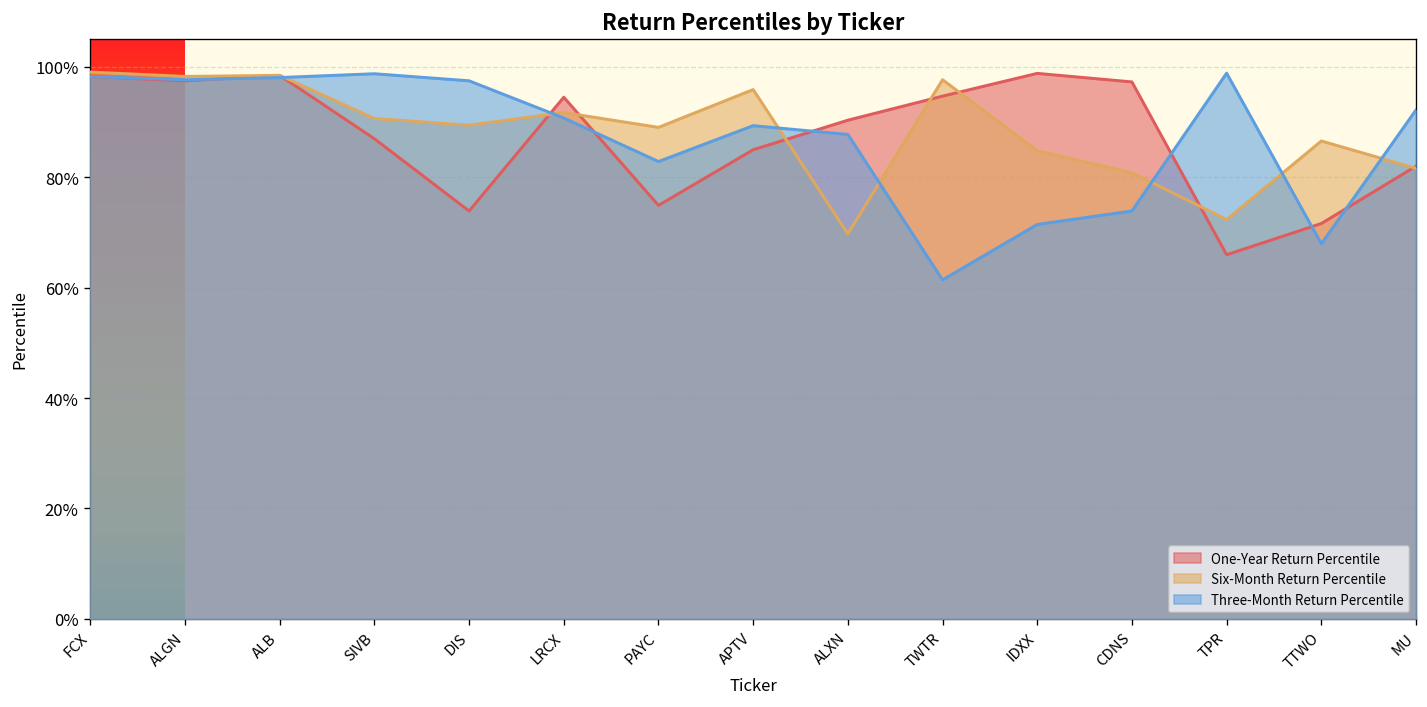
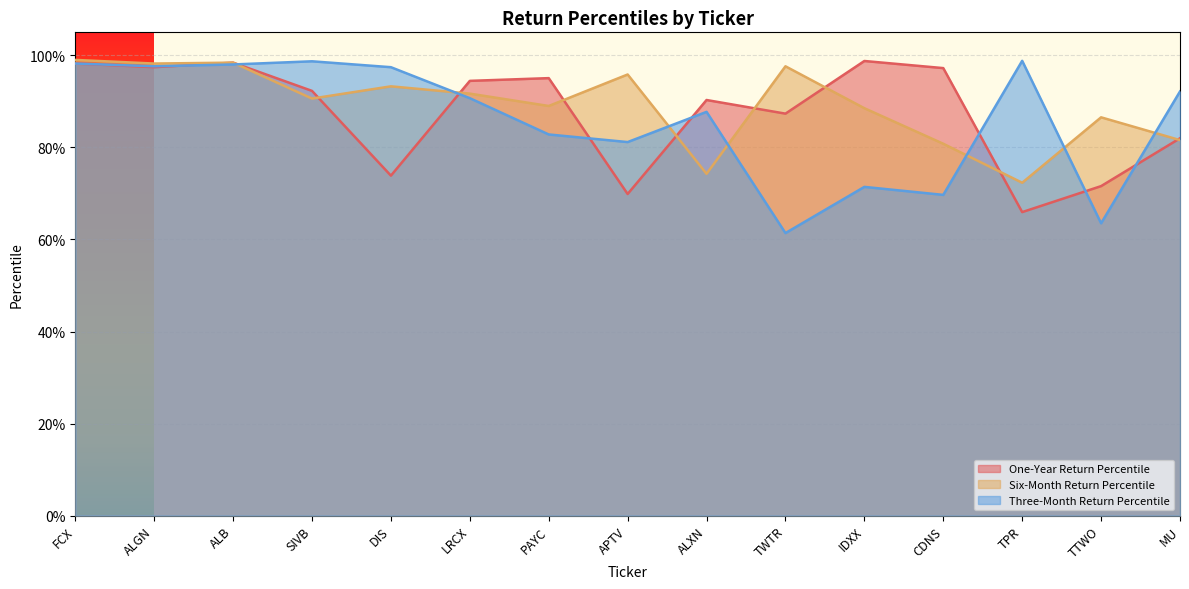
One-Year Return Percentile, SIVB: 87% -> 92%
Six-Month Return Percentile, DIS: 89% -> 93%
One-Year Return Percentile, PAYC: 75% -> 95%
One-Year Return Percentile, APTV: 85% -> 70%
Three-Month Return Percentile, APTV: 89% -> 81%
Six-Month Return Percentile, ALXN: 70% -> 74%
One-Year Return Percentile, TWTR: 95% -> 87%
Six-Month Return Percentile, IDXX: 85% -> 89%
Three-Month Return Percentile, CDNS: 74% -> 70%
Three-Month Return Percentile, TTWO: 68% -> 64%
